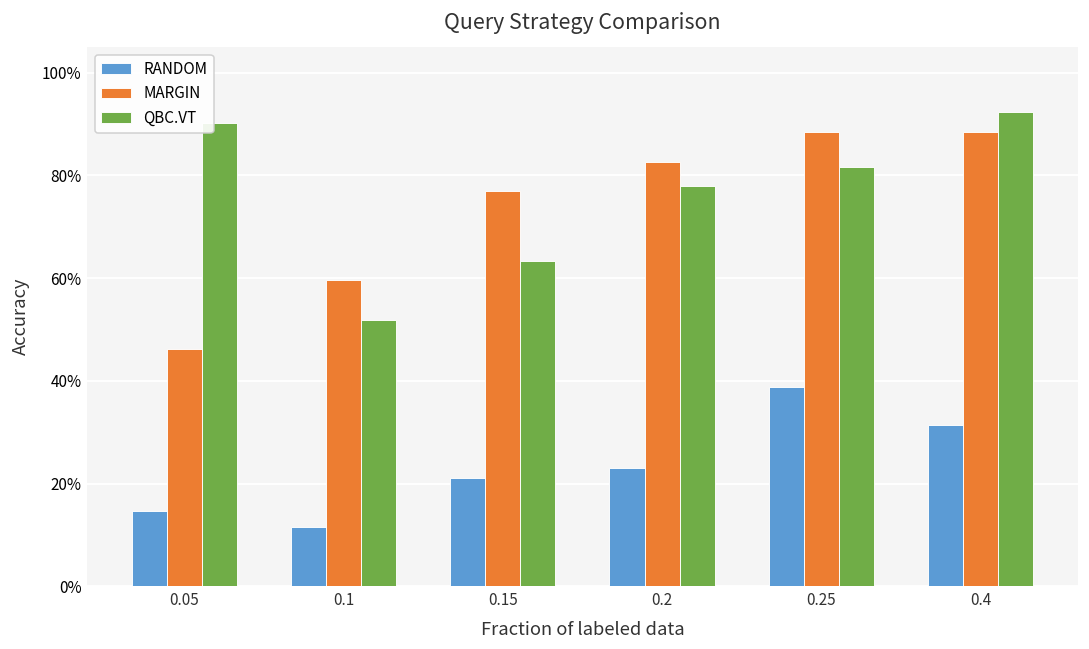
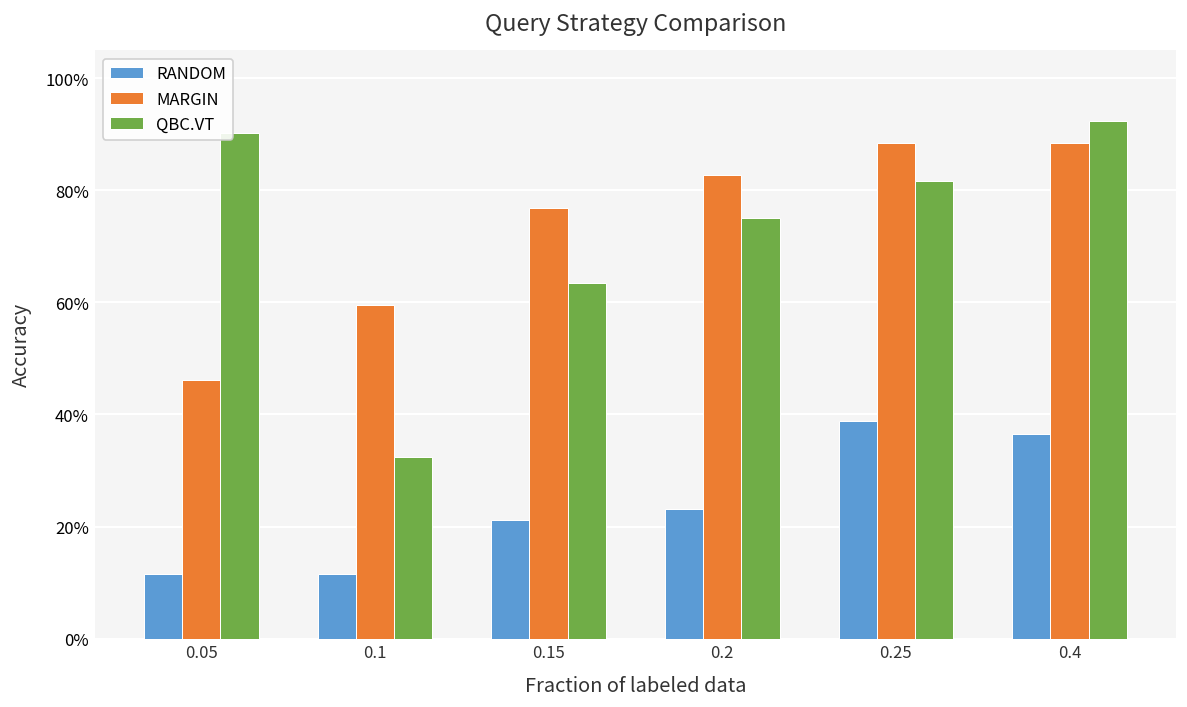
RANDOM, 0.05: 15% -> 12%
QBC.VT, 0.1: 52% -> 32%
QBC.VT, 0.2: 78% -> 75%
RANDOM, 0.4: 31% -> 37%
